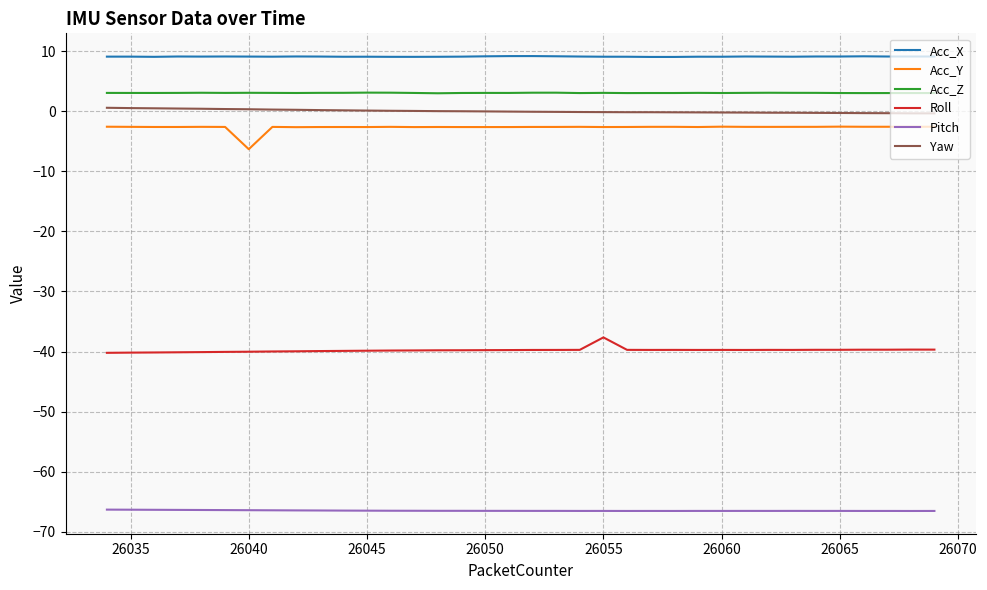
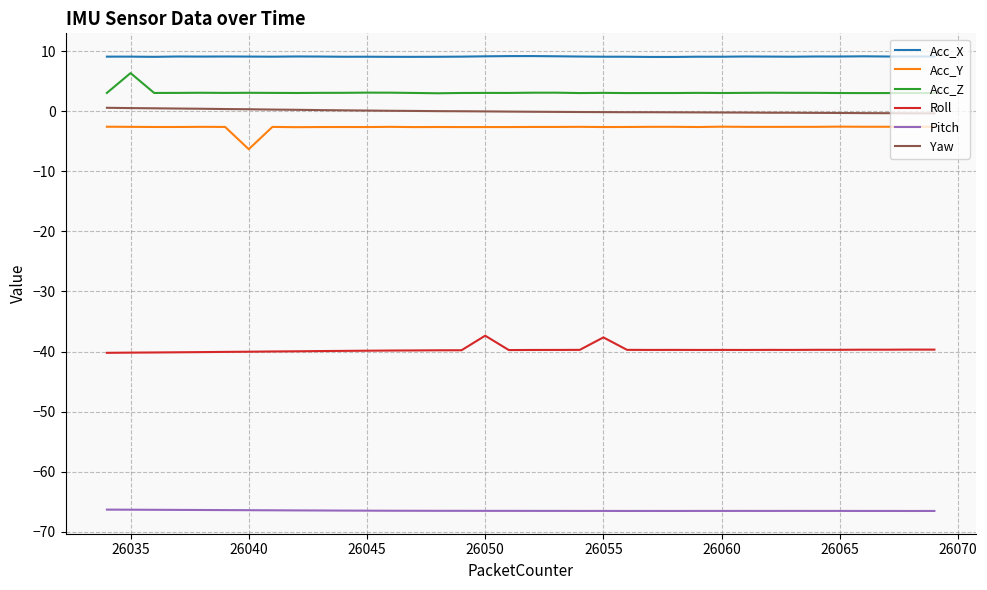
Acc_Z, 26035: 3 -> 6
Roll, 26050: -40 -> -37
